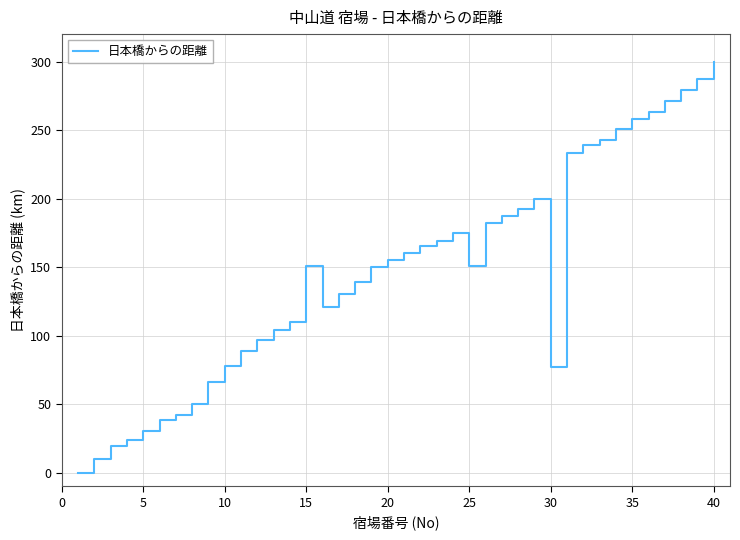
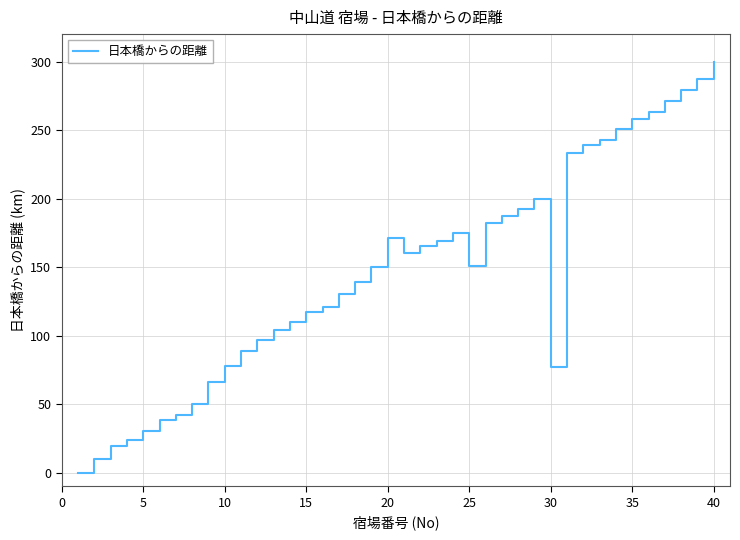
15: 151 -> 117
20: 155 -> 171
